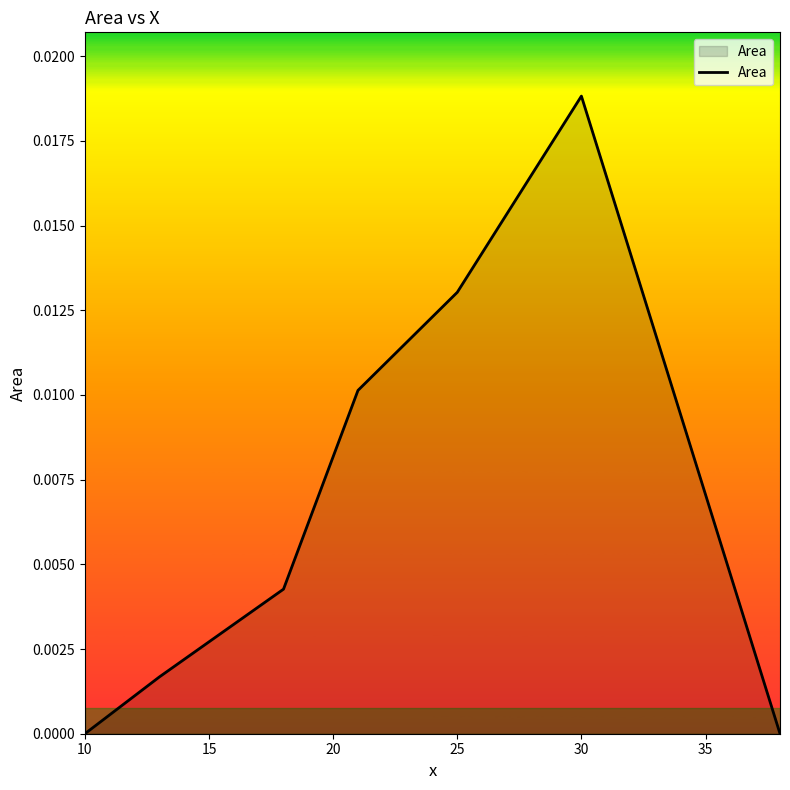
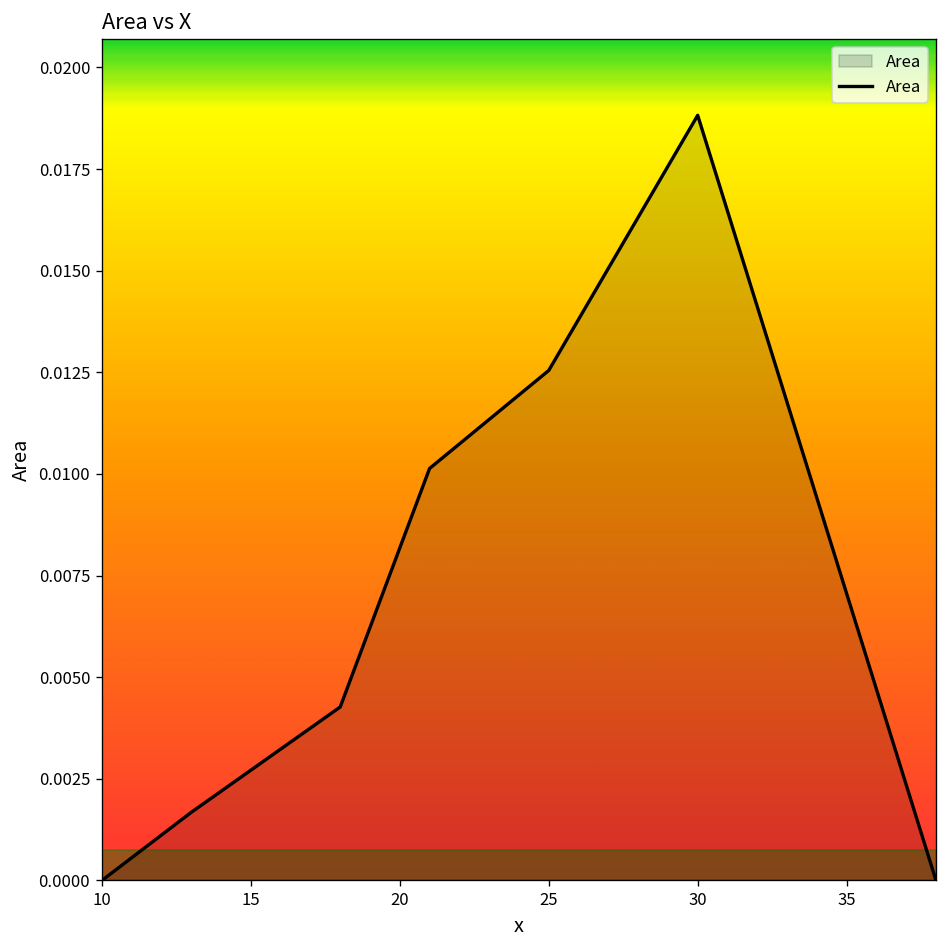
25: 0.0130 -> 0.0125
